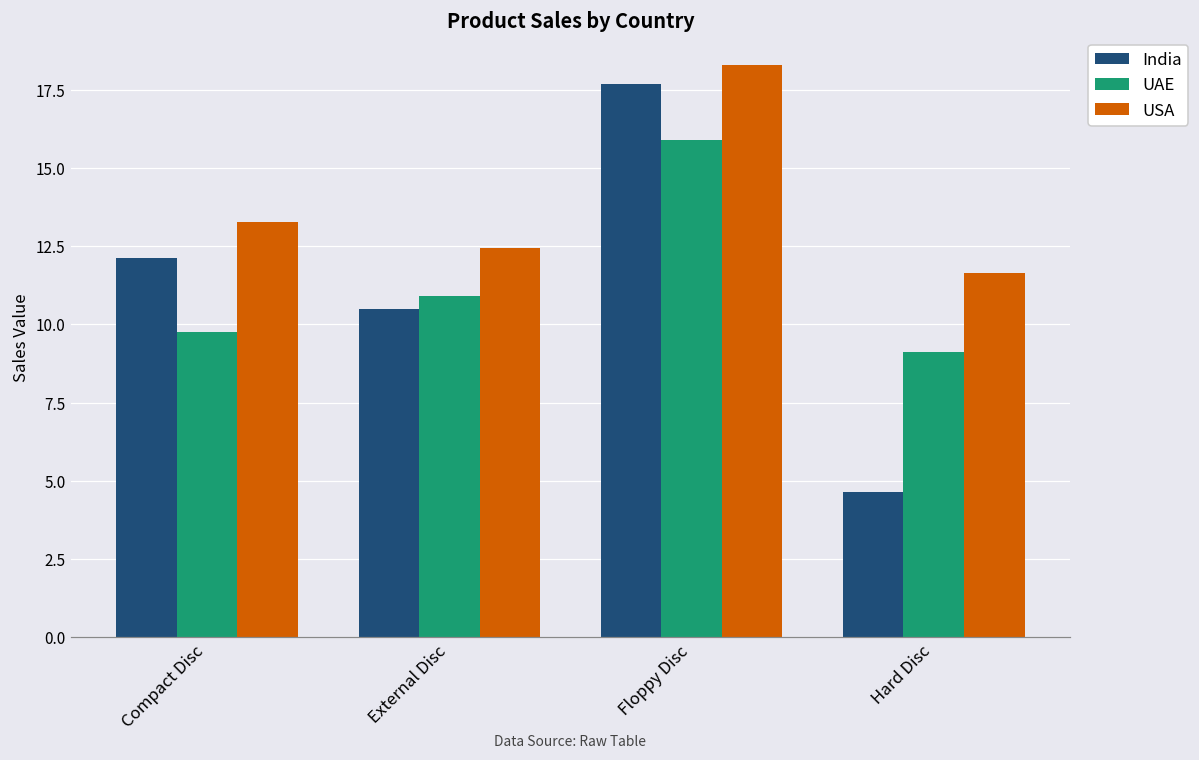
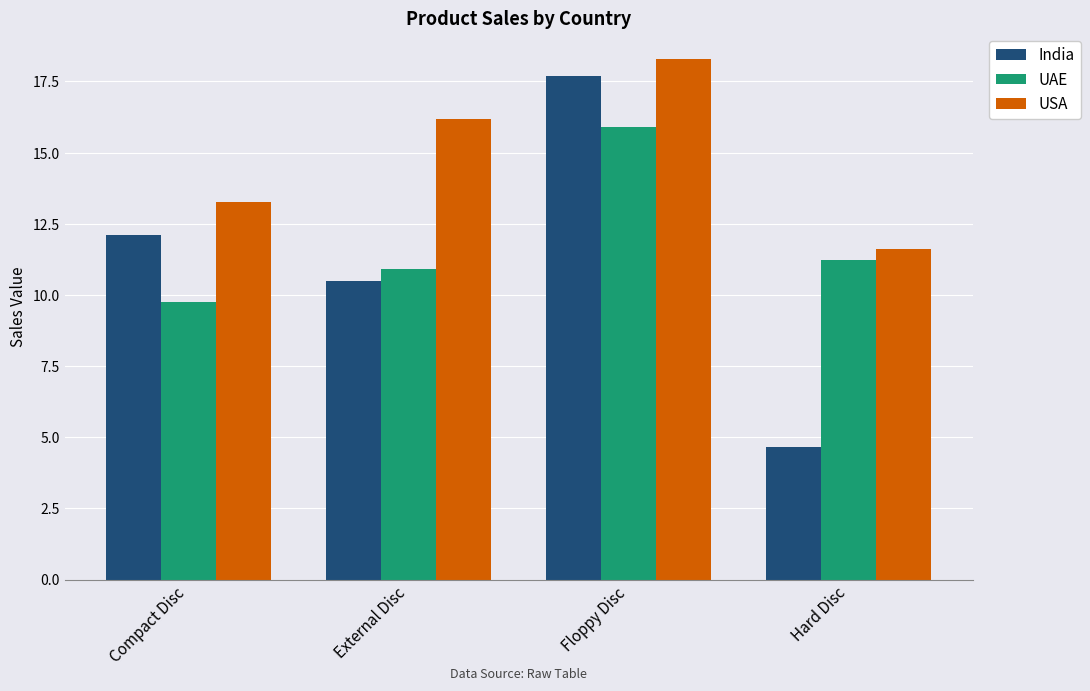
USA, External Disc: 12.4 -> 16.2
UAE, Hard Disc: 9.1 -> 11.2
